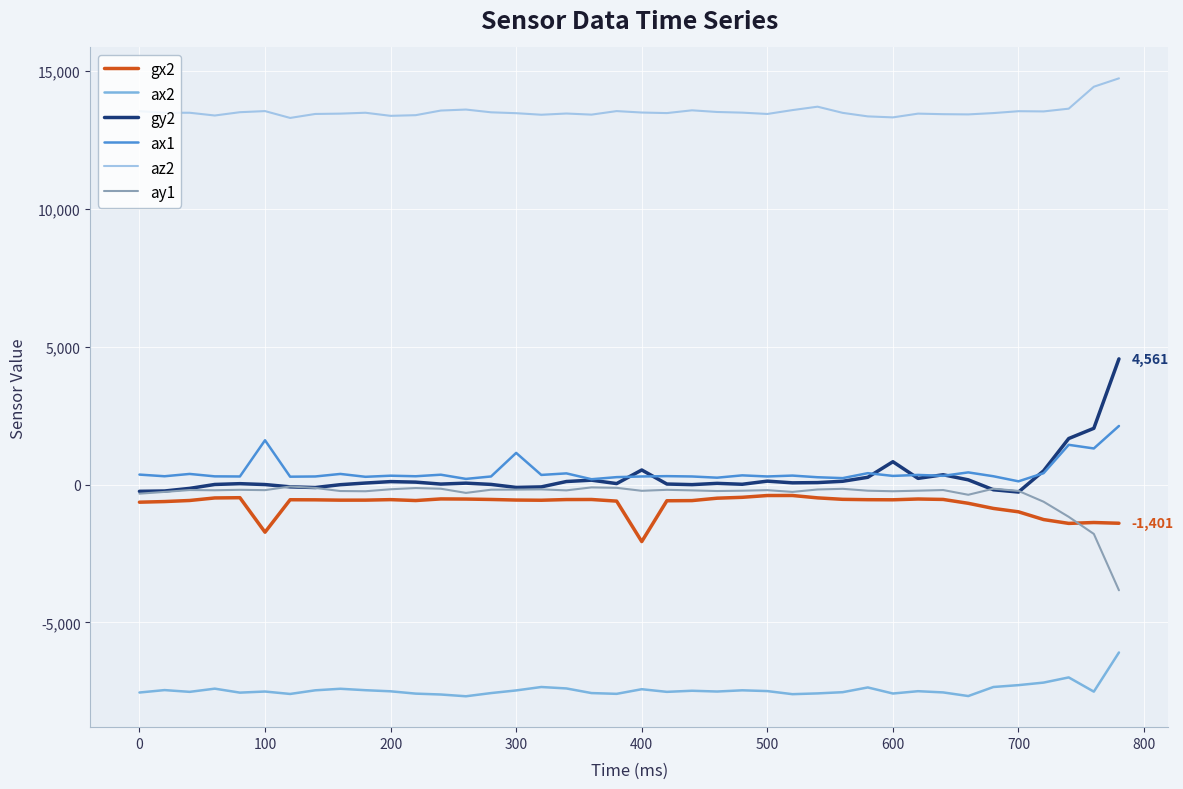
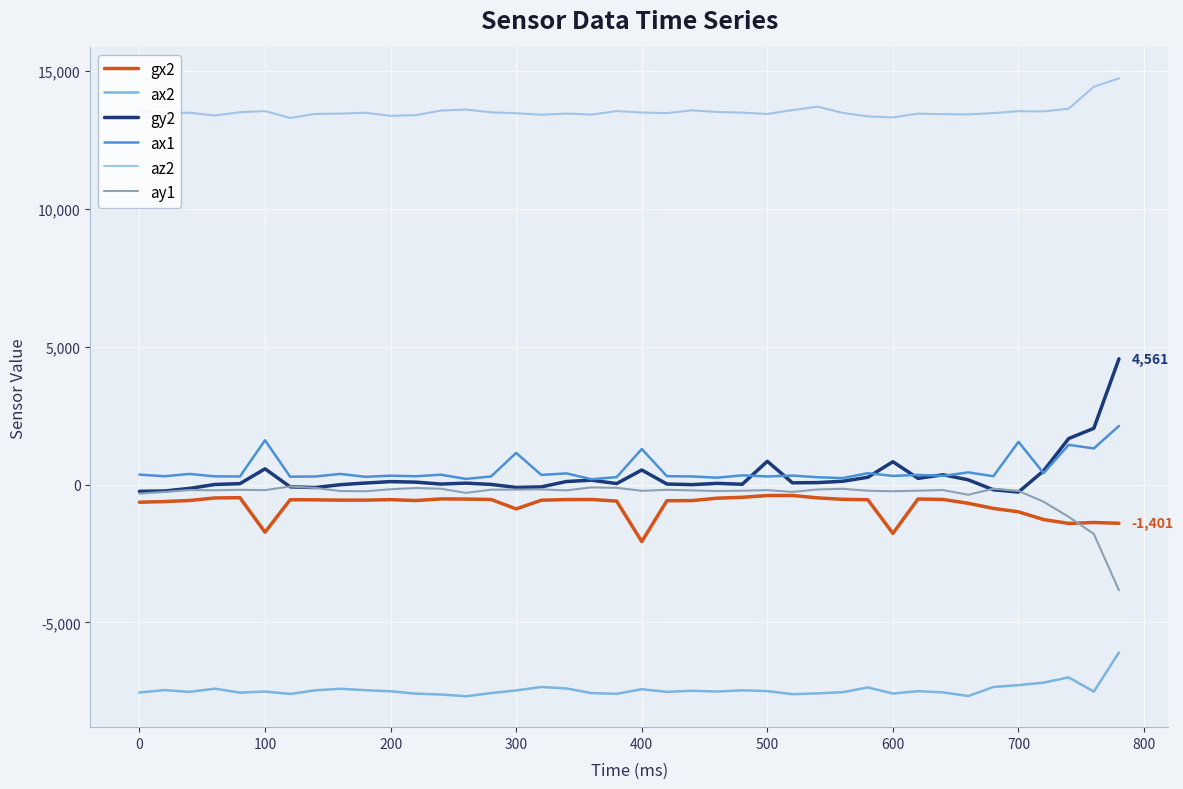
gy2, 100: 0 -> 600
gx2, 300: -600 -> -900
ax1, 400: 300 -> 1,300
gy2, 500: 100 -> 800
gx2, 600: -600 -> -1,800
ax1, 700: 100 -> 1,600
